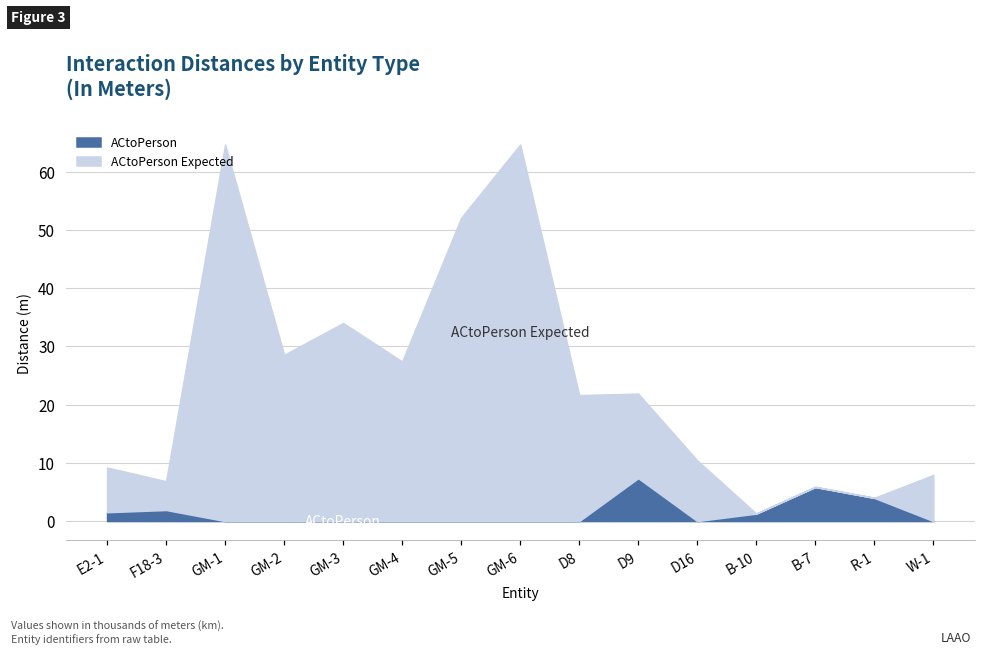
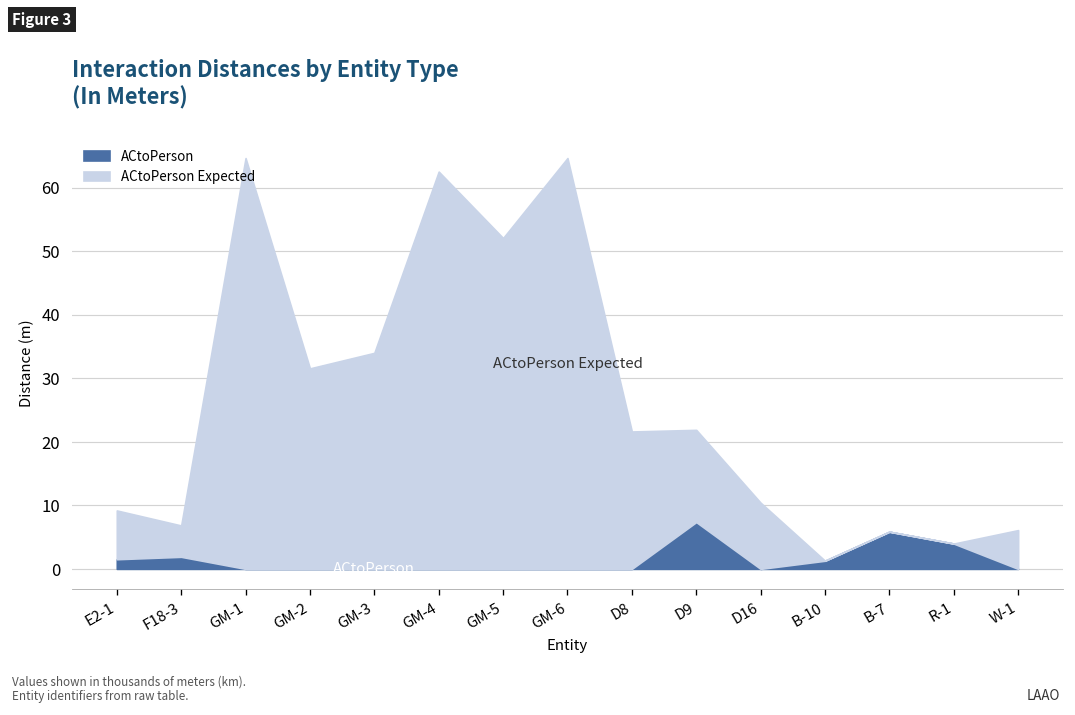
ACtoPerson Expected, GM-2: 29 -> 32
ACtoPerson Expected, GM-4: 27 -> 63
ACtoPerson Expected, W-1: 8 -> 6
